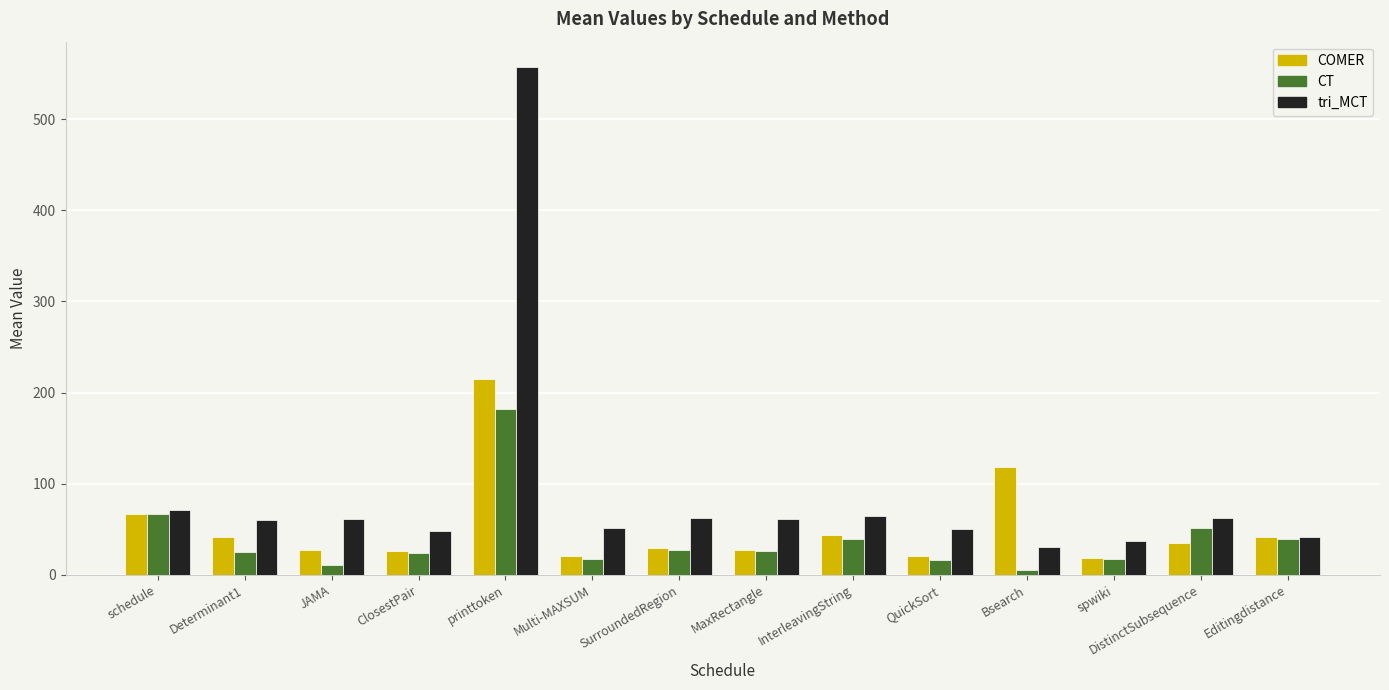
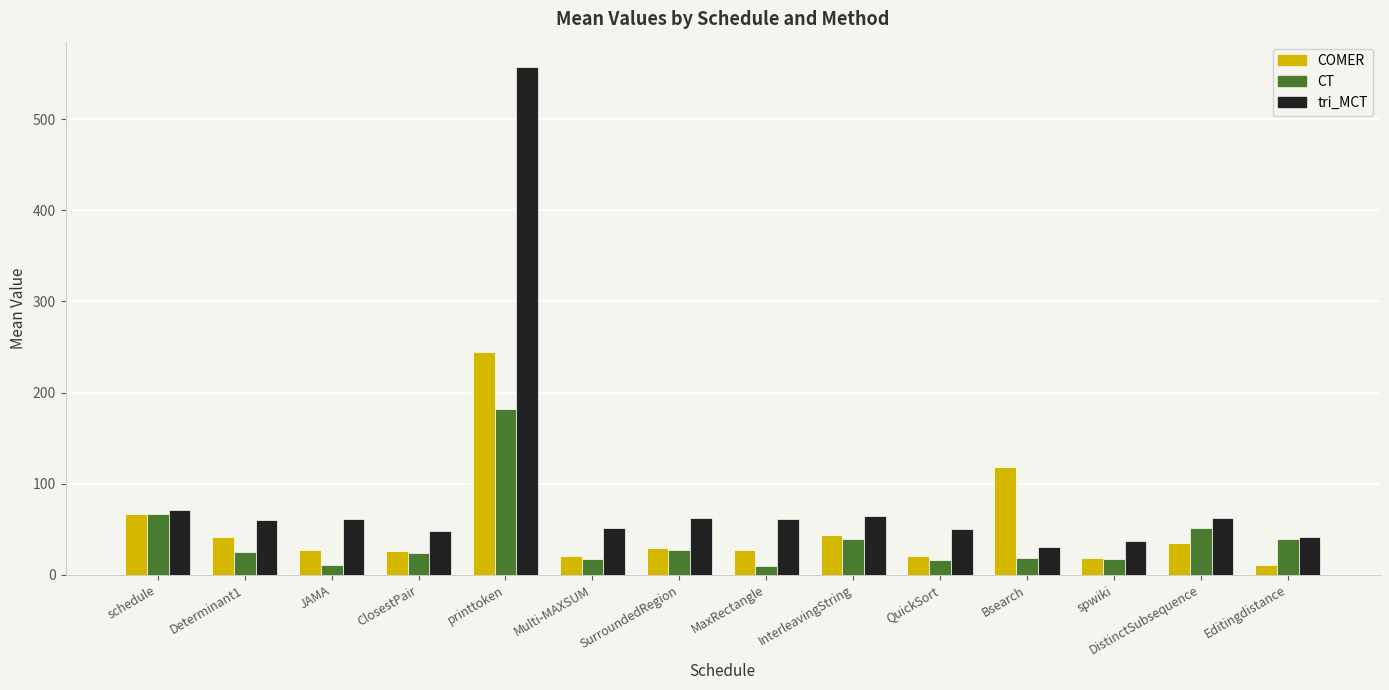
COMER, printtoken: 220 -> 240
CT, MaxRectangle: 30 -> 10
CT, Bsearch: 10 -> 20
COMER, Editingdistance: 40 -> 10
